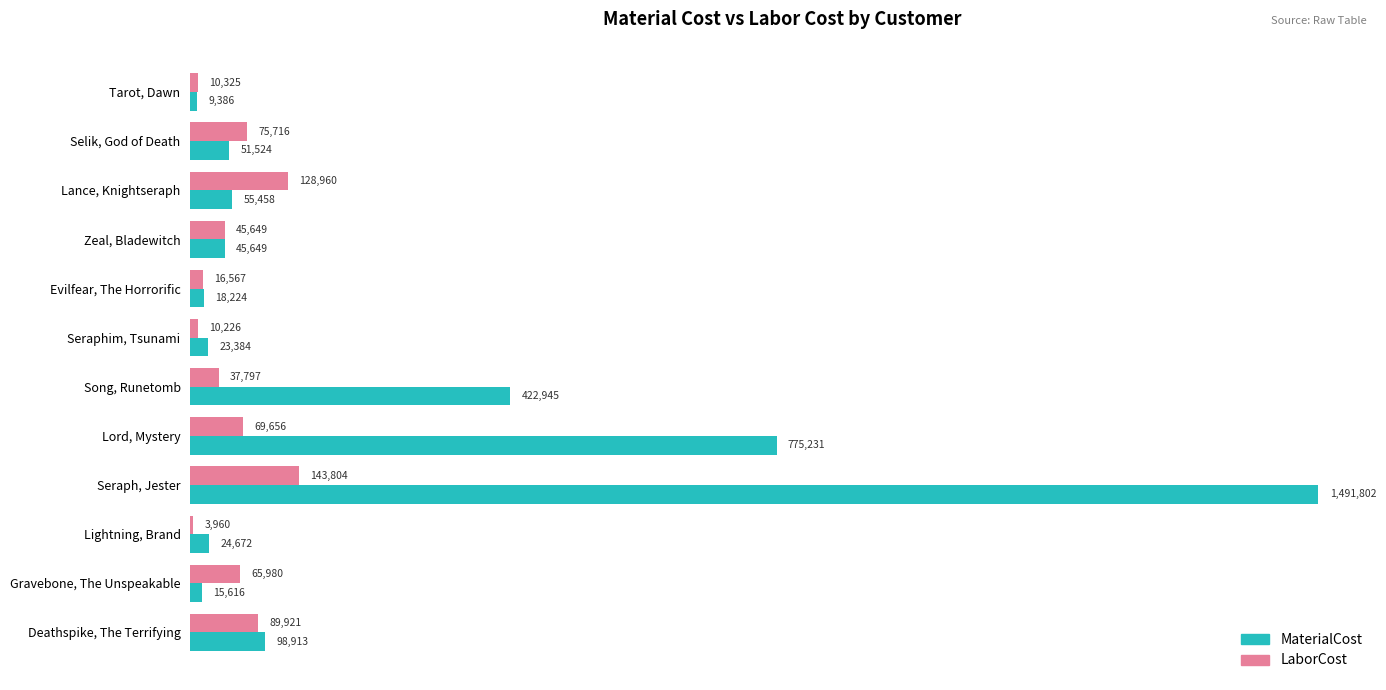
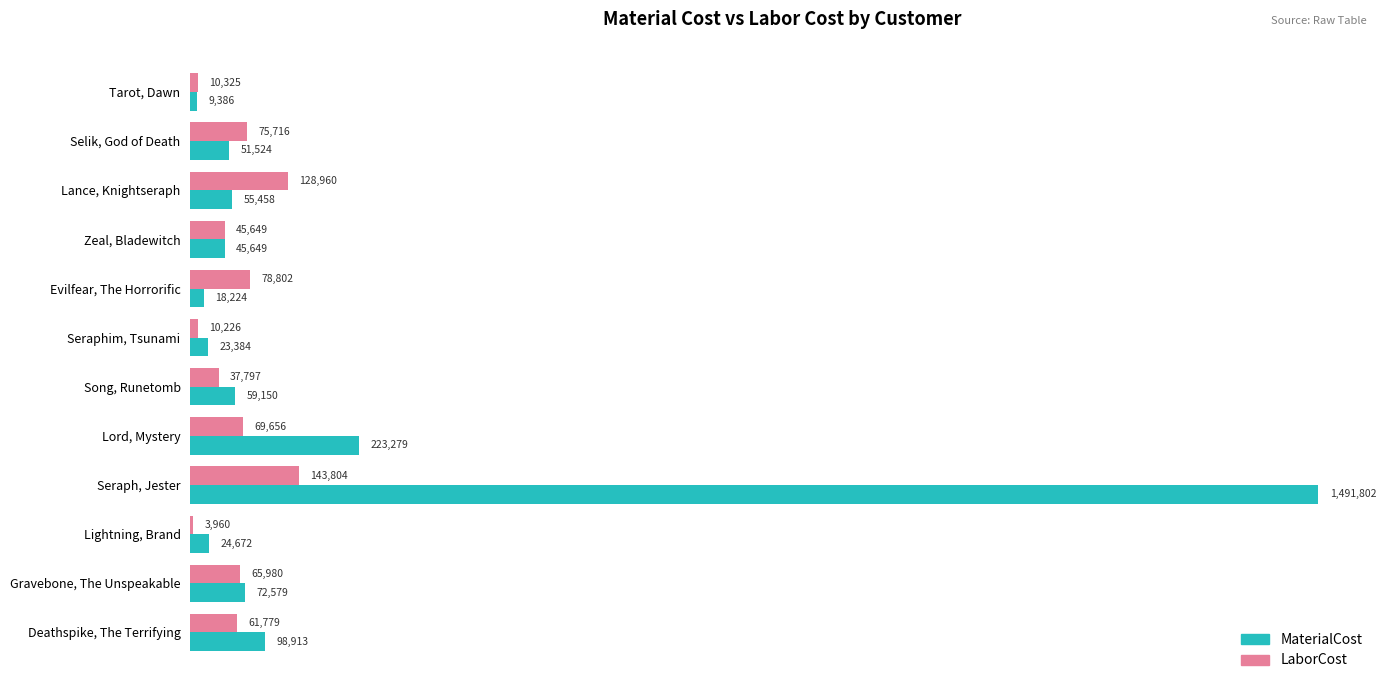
LaborCost, Evilfear, The Horrorific: 16,567 -> 78,802
MaterialCost, Song, Runetomb: 422,945 -> 59,150
MaterialCost, Lord, Mystery: 775,231 -> 223,279
MaterialCost, Gravebone, The Unspeakable: 15,616 -> 72,579
LaborCost, Deathspike, The Terrifying: 89,921 -> 61,779
